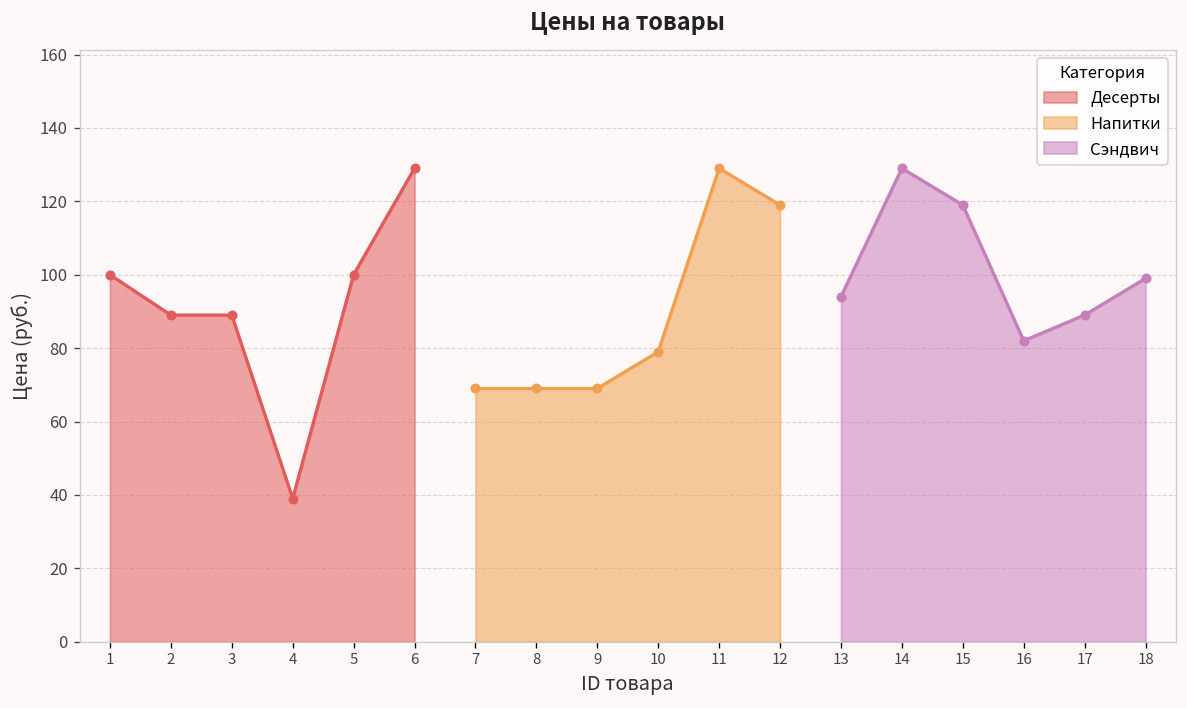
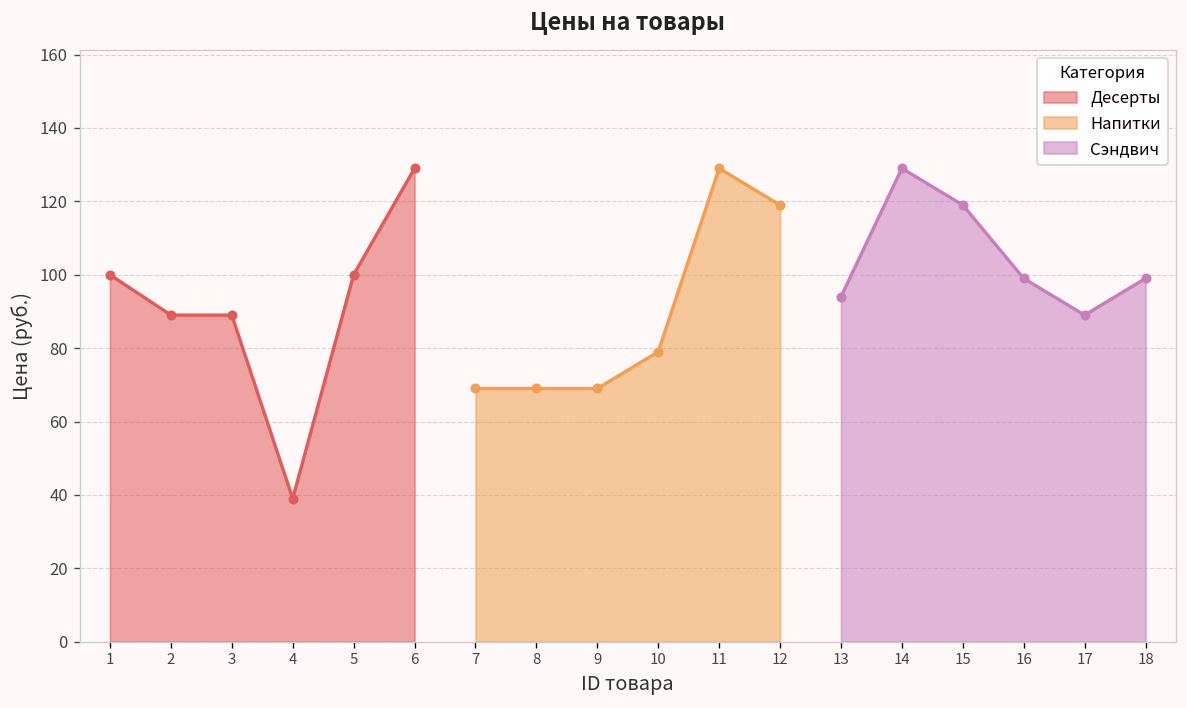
Сэндвич, 16: 82 -> 99
